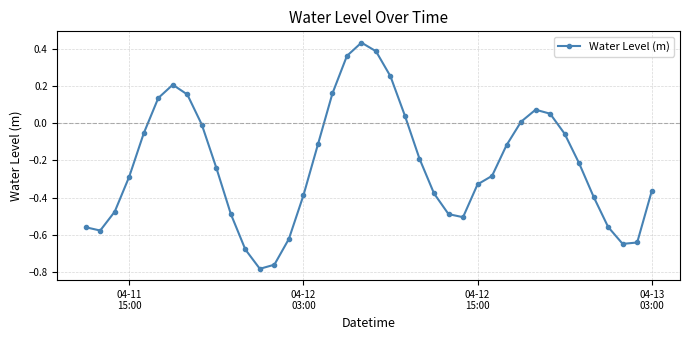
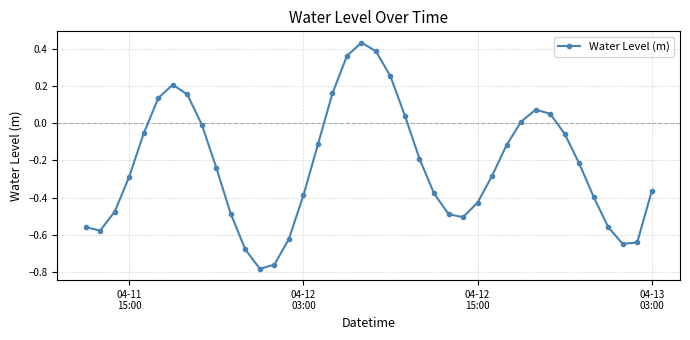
04-12 15:00: -0.33 -> -0.43
